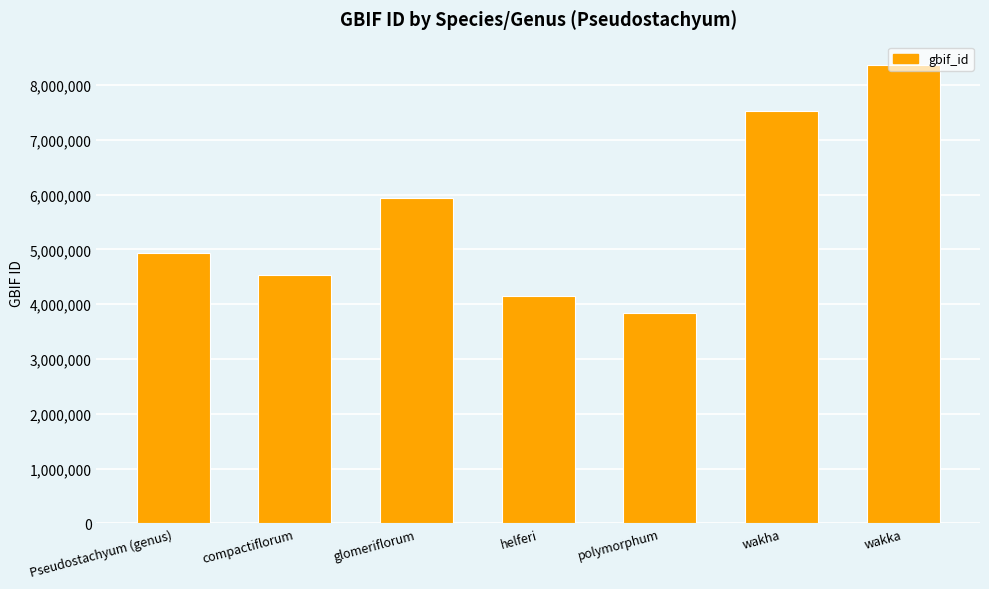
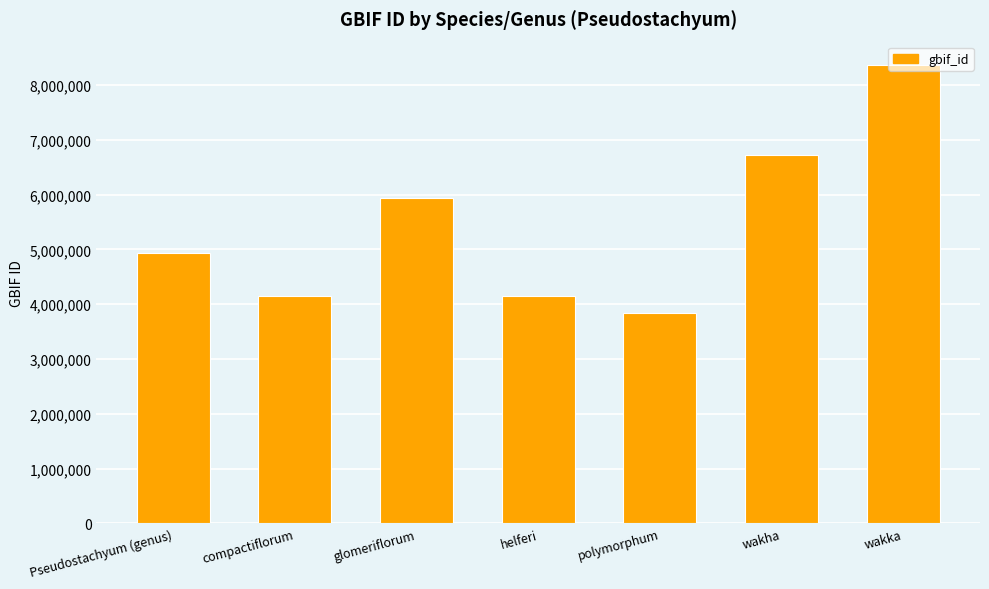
compactiflorum: 4,500,000 -> 4,200,000
wakha: 7,500,000 -> 6,700,000
